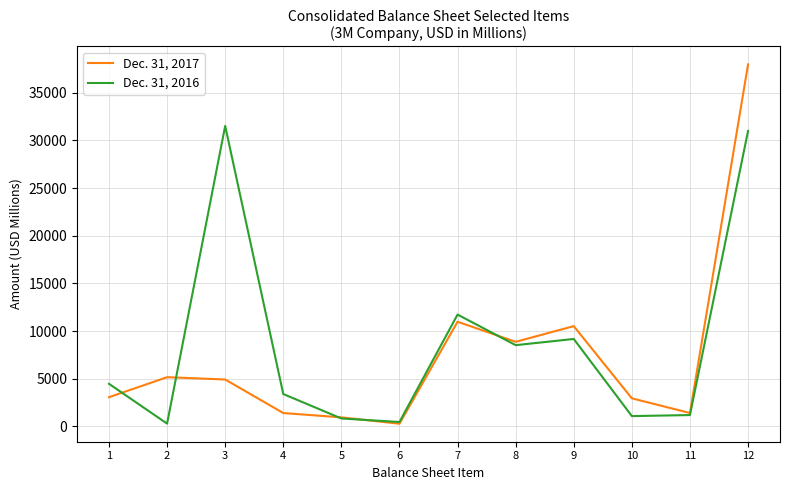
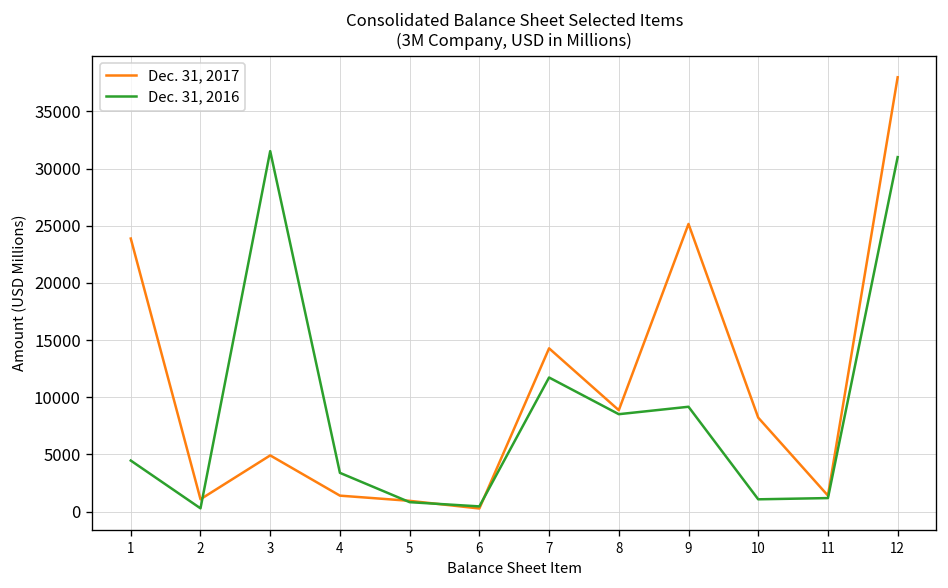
Dec. 31, 2017, 1: 3000 -> 24000
Dec. 31, 2017, 2: 5000 -> 1000
Dec. 31, 2017, 7: 11000 -> 14000
Dec. 31, 2017, 9: 11000 -> 25000
Dec. 31, 2017, 10: 3000 -> 8000
